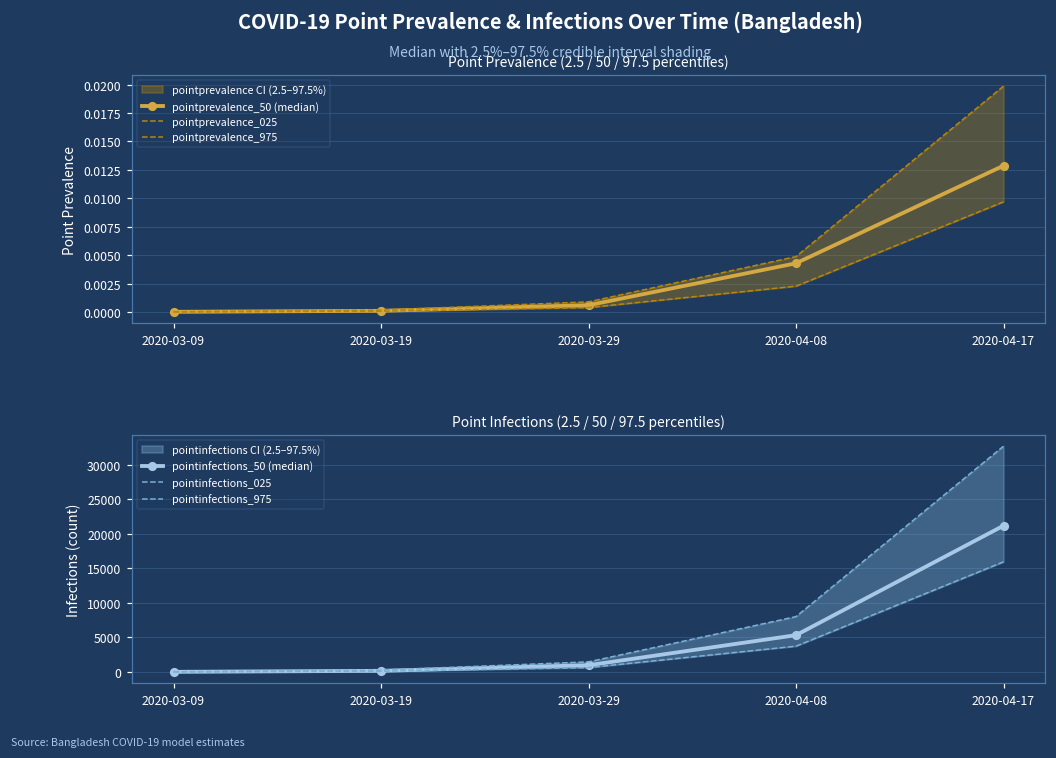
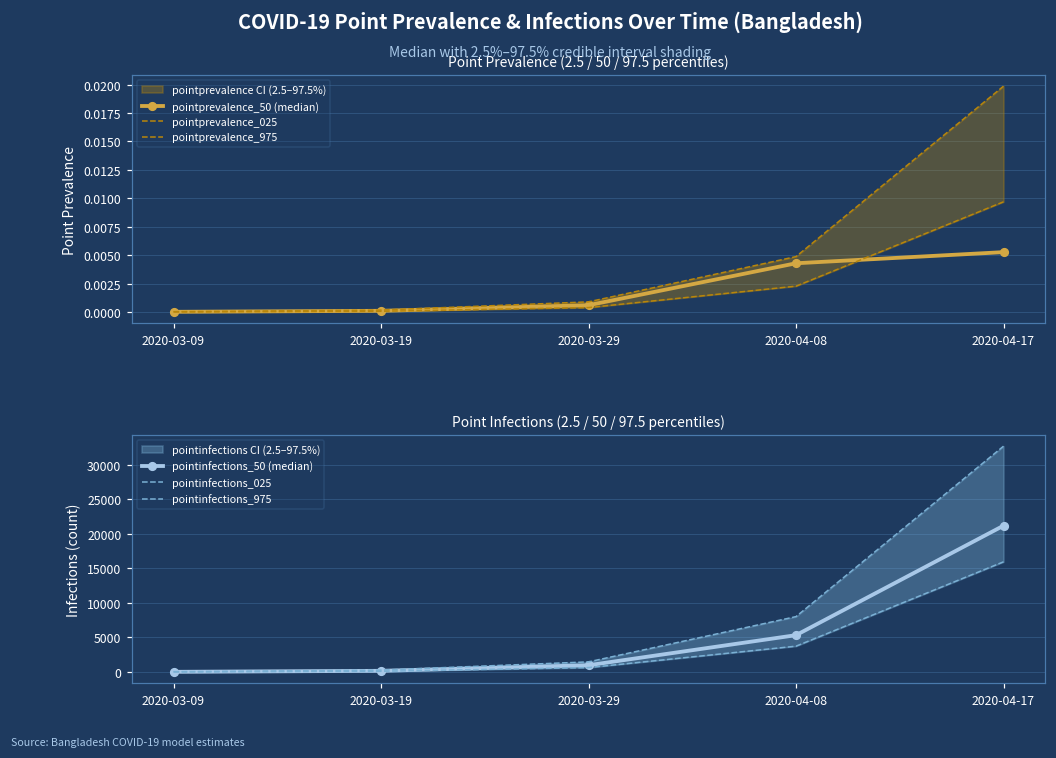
Point Prevalence (2.5 / 50 / 97.5 percentiles), pointprevalence_50 (median), 2020-04-17: 0.0129 -> 0.0053
